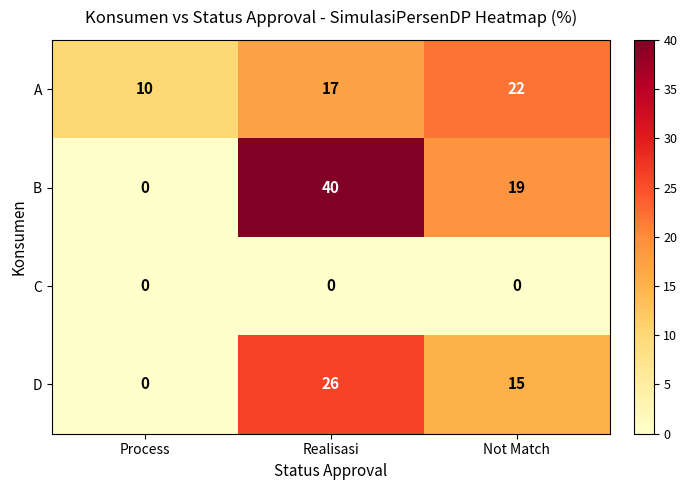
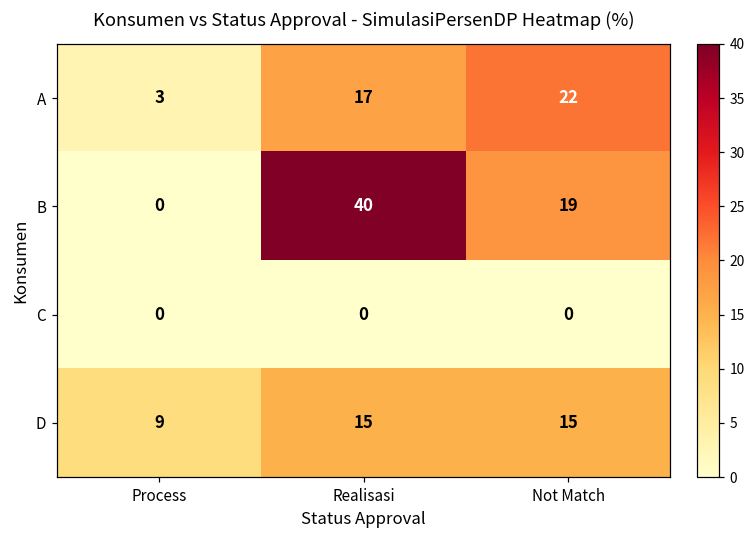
A, Process: 10 -> 3
D, Process: 0 -> 9
D, Realisasi: 26 -> 15
